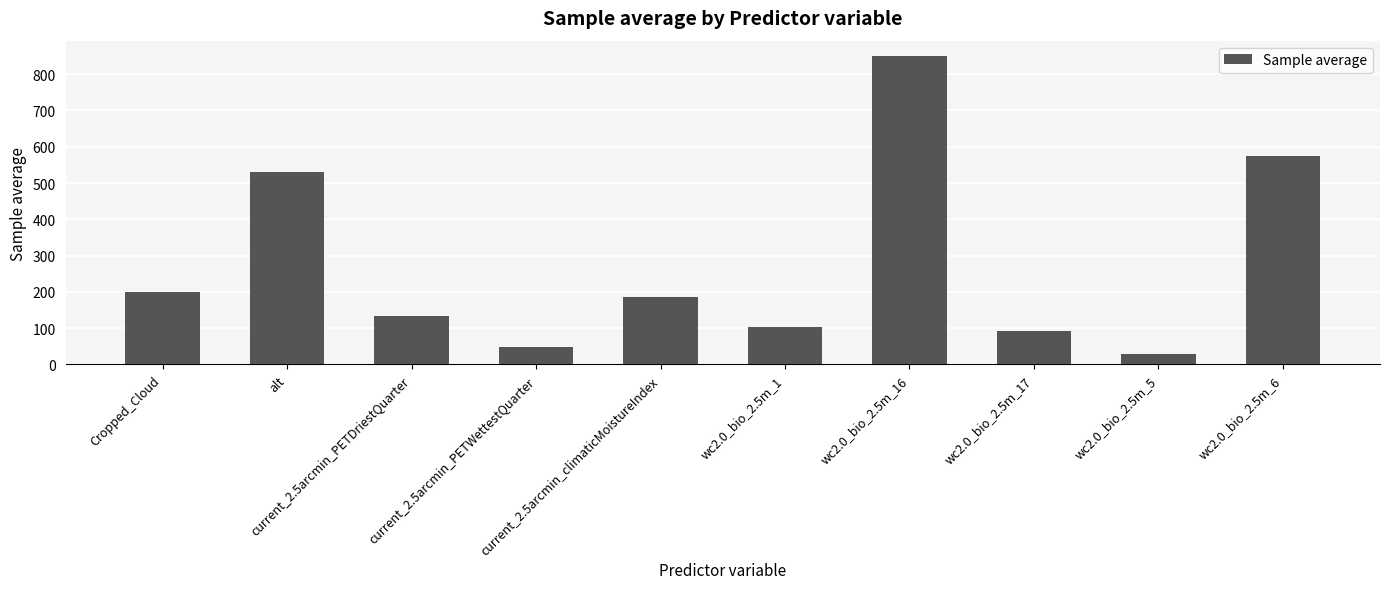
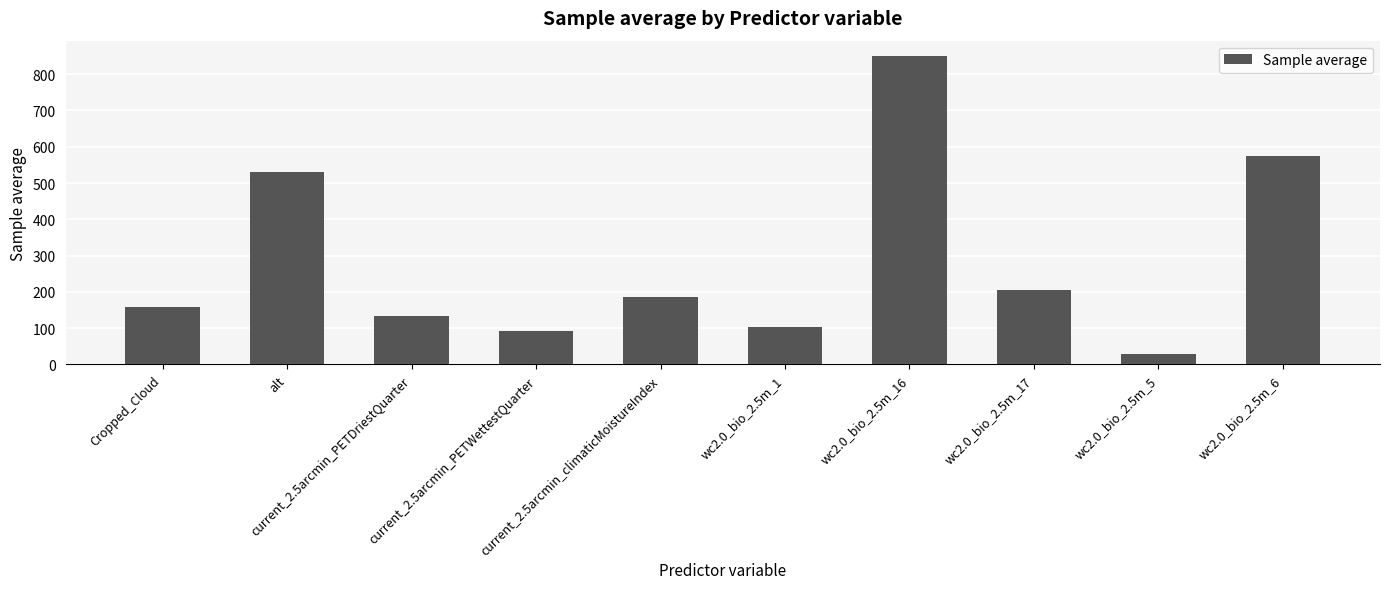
Cropped_Cloud: 200 -> 160
current_2.5arcmin_PETWettestQuarter: 50 -> 90
wc2.0_bio_2.5m_17: 90 -> 210
